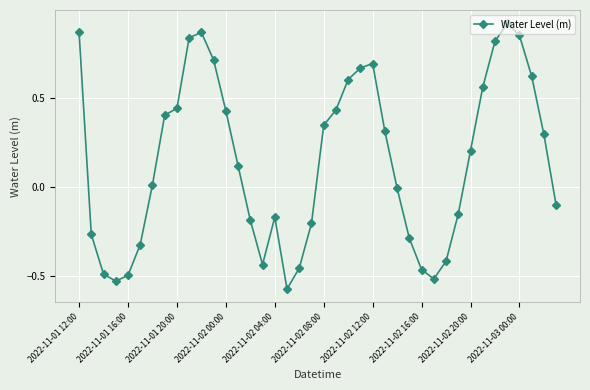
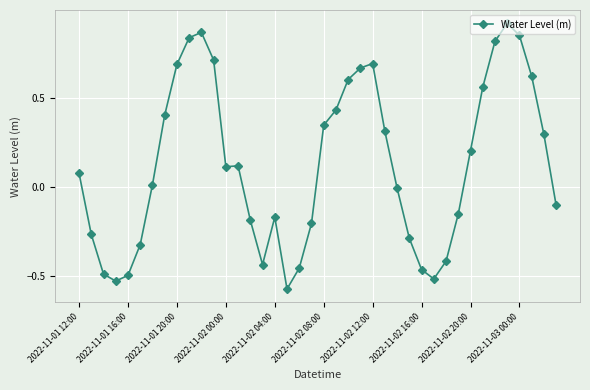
2022-11-01 12:00: 0.87 -> 0.08
2022-11-01 20:00: 0.44 -> 0.69
2022-11-02 00:00: 0.43 -> 0.11
